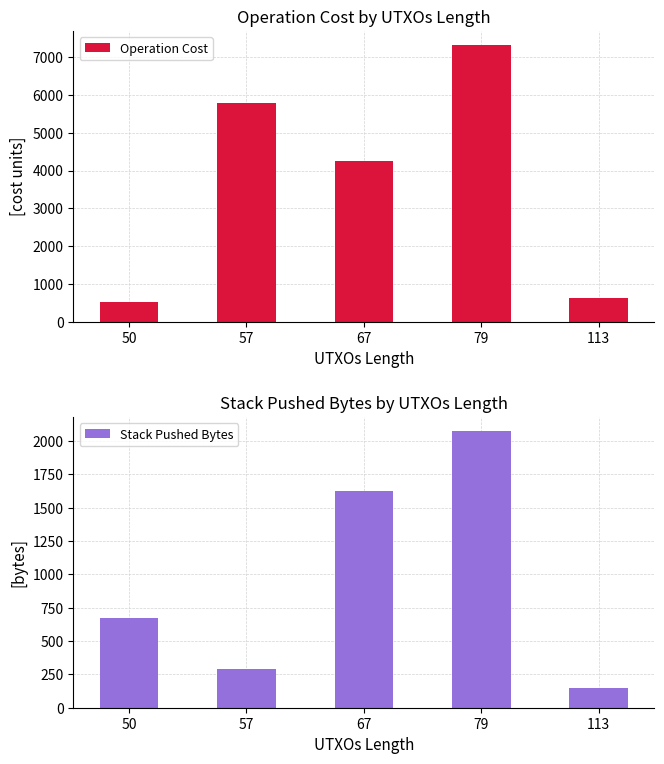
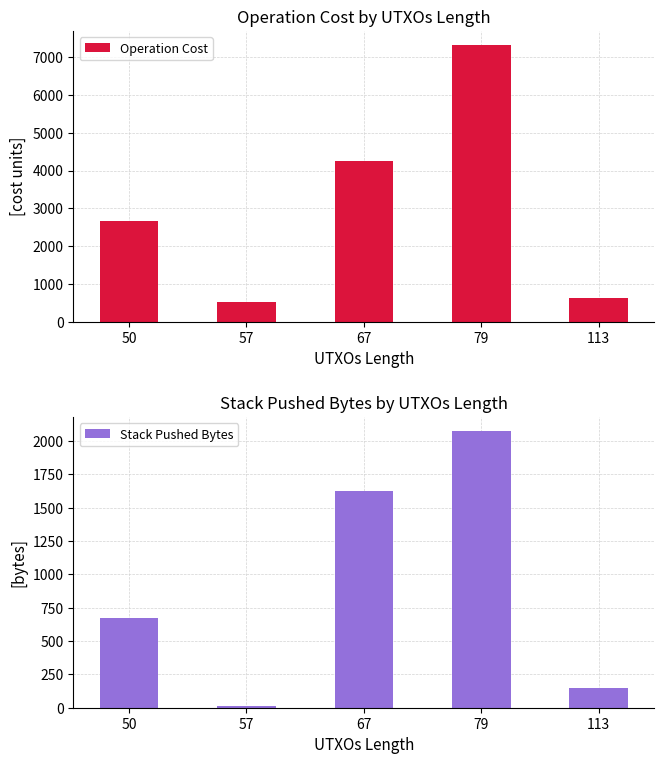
Operation Cost by UTXOs Length, 50: 500 -> 2700
Operation Cost by UTXOs Length, 57: 5800 -> 500
Stack Pushed Bytes by UTXOs Length, 57: 290 -> 10
